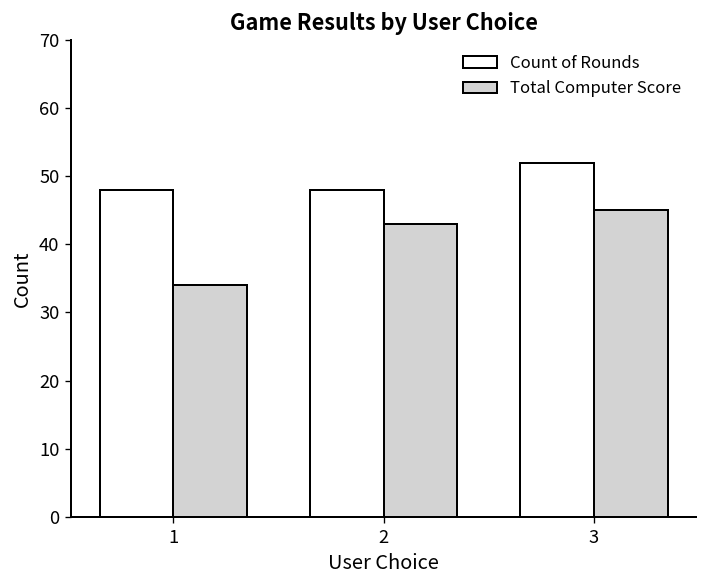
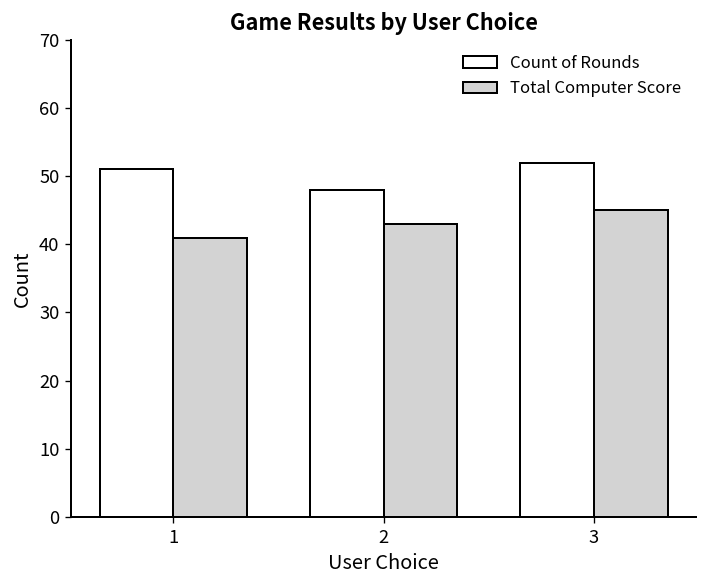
Count of Rounds, 1: 48 -> 51
Total Computer Score, 1: 34 -> 41
